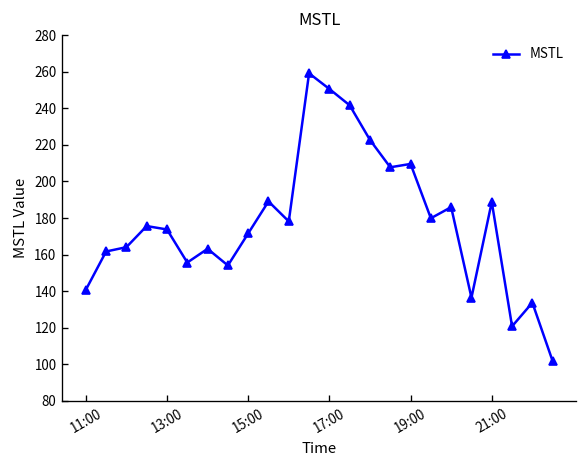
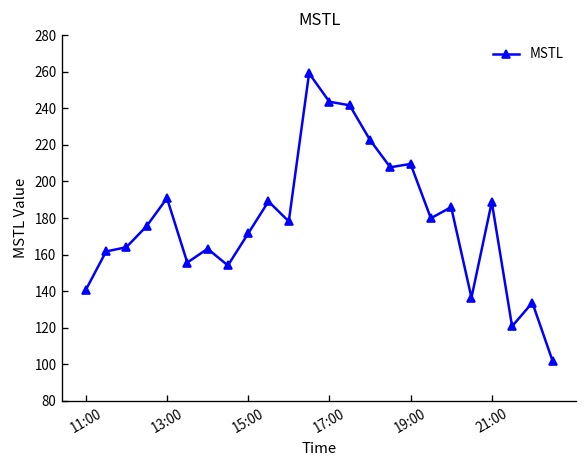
13:00: 174 -> 191
17:00: 251 -> 244
